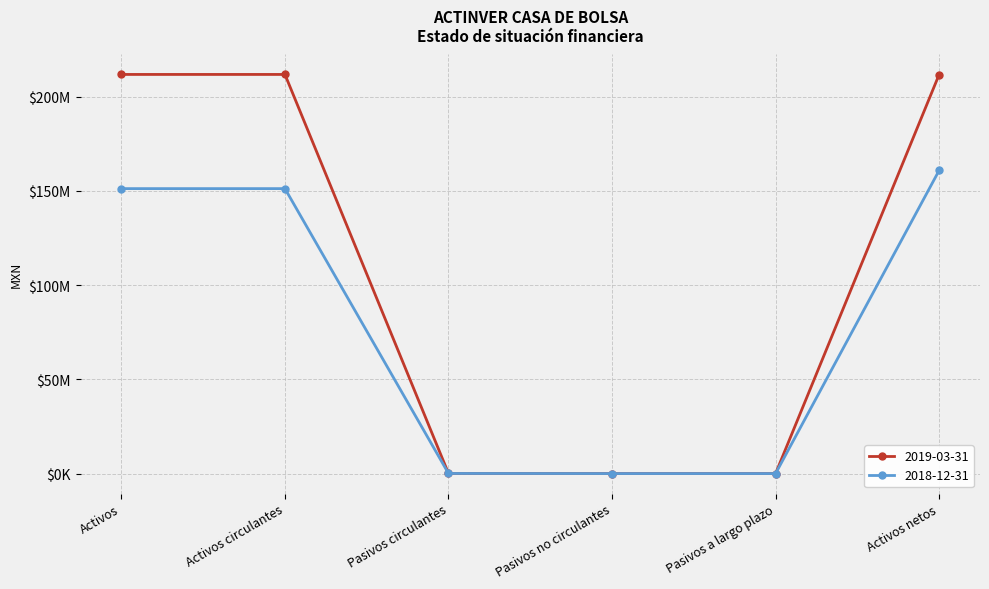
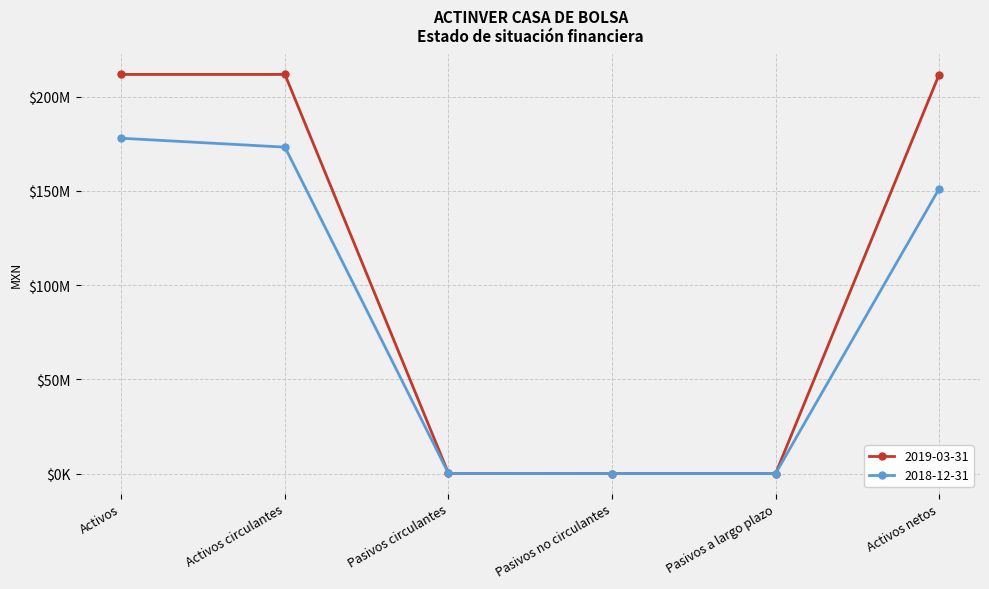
2018-12-31, Activos: $151000000 -> $178000000
2018-12-31, Activos circulantes: $151000000 -> $173000000
2018-12-31, Activos netos: $161000000 -> $151000000
